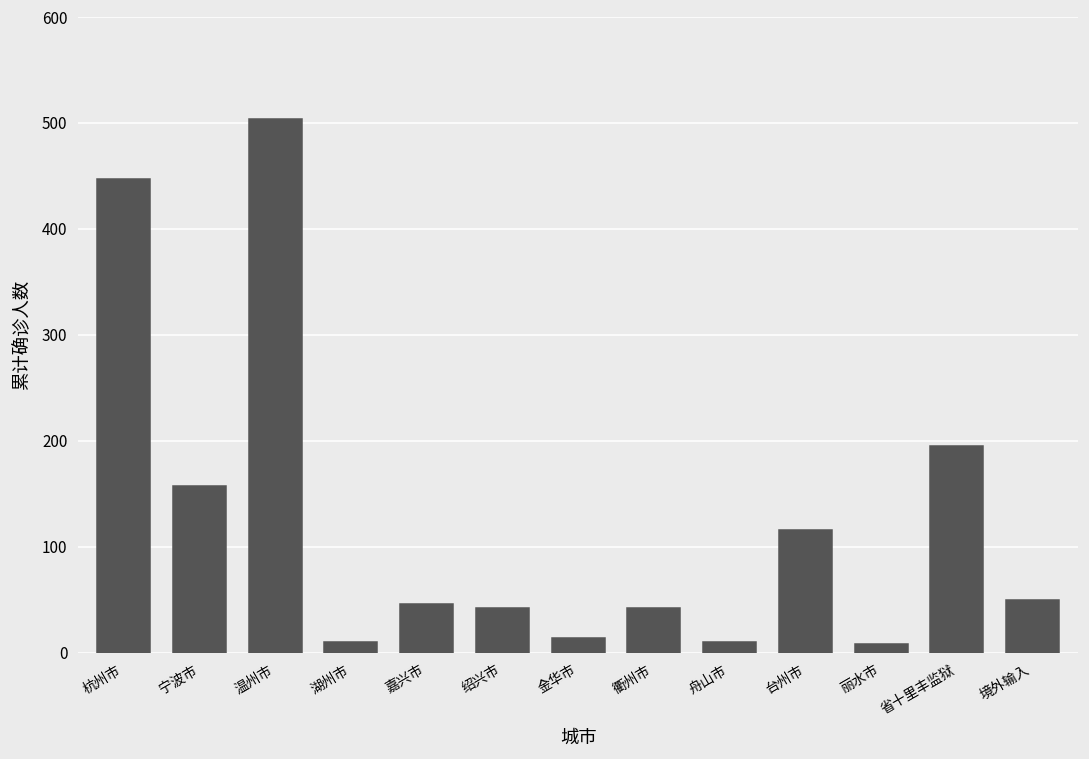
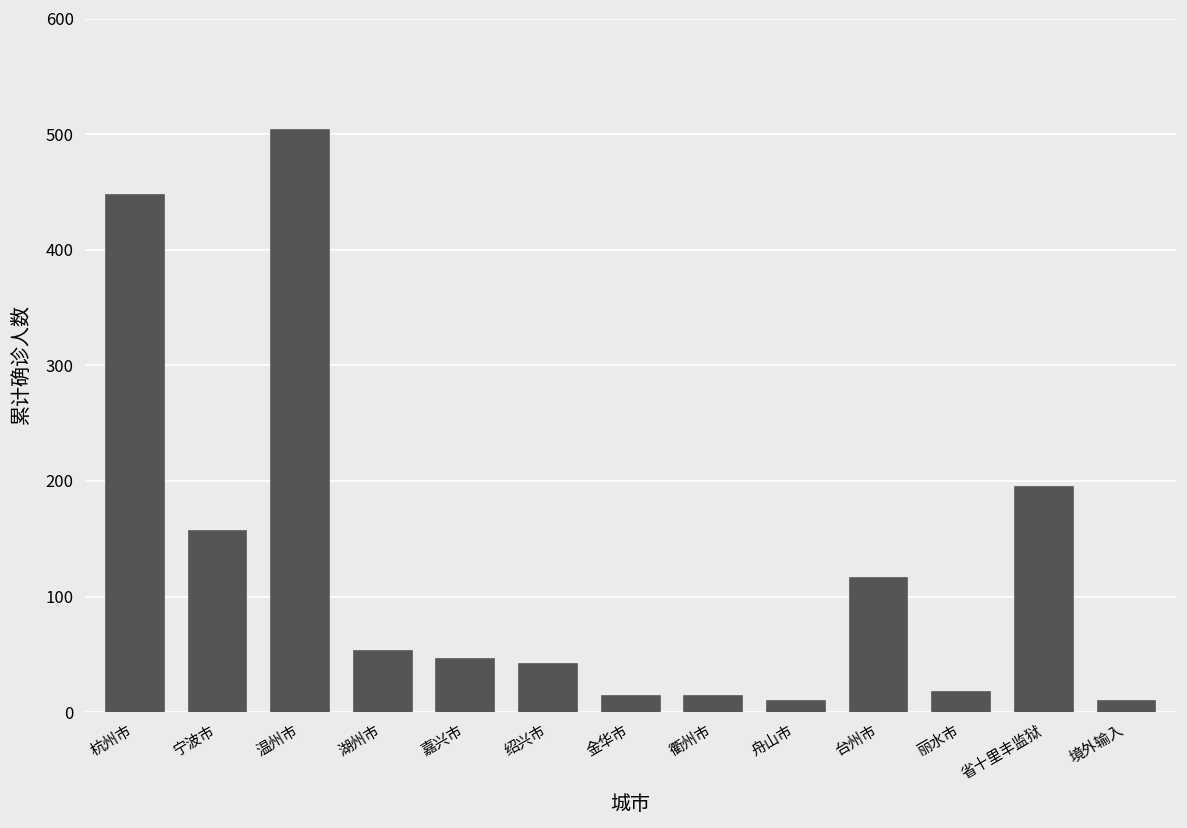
湖州市: 10 -> 50
衢州市: 40 -> 10
丽水市: 10 -> 20
境外输入: 50 -> 10
